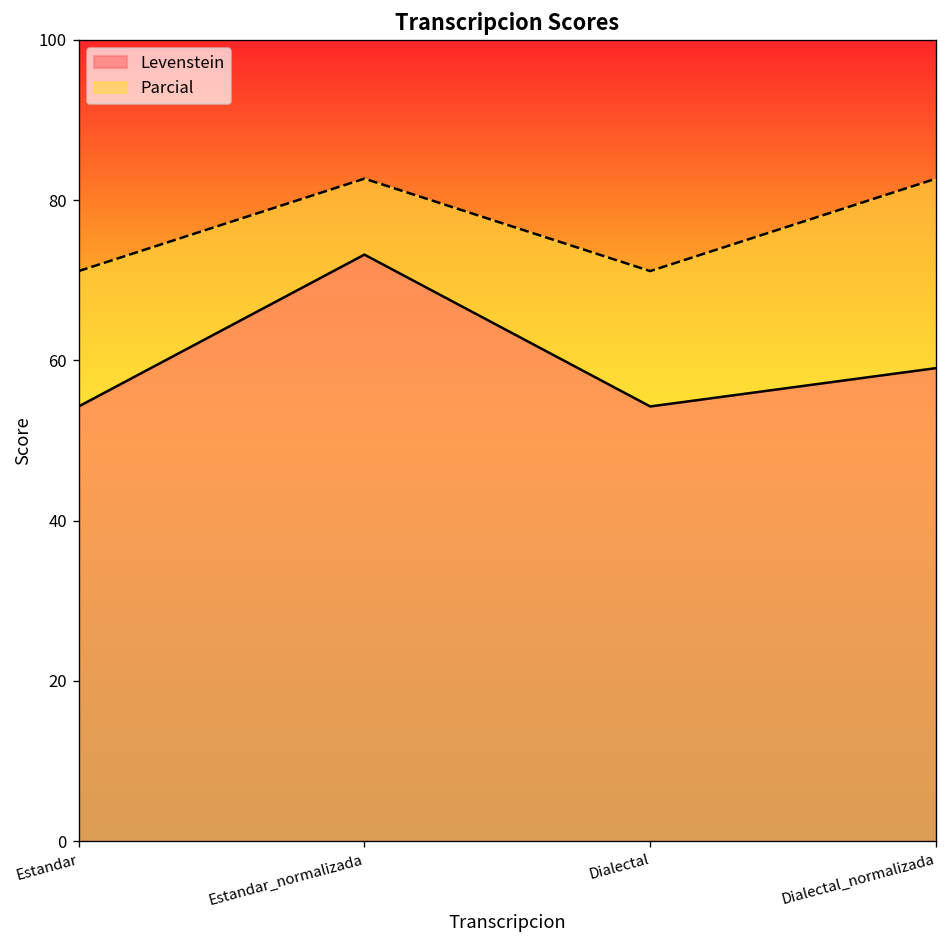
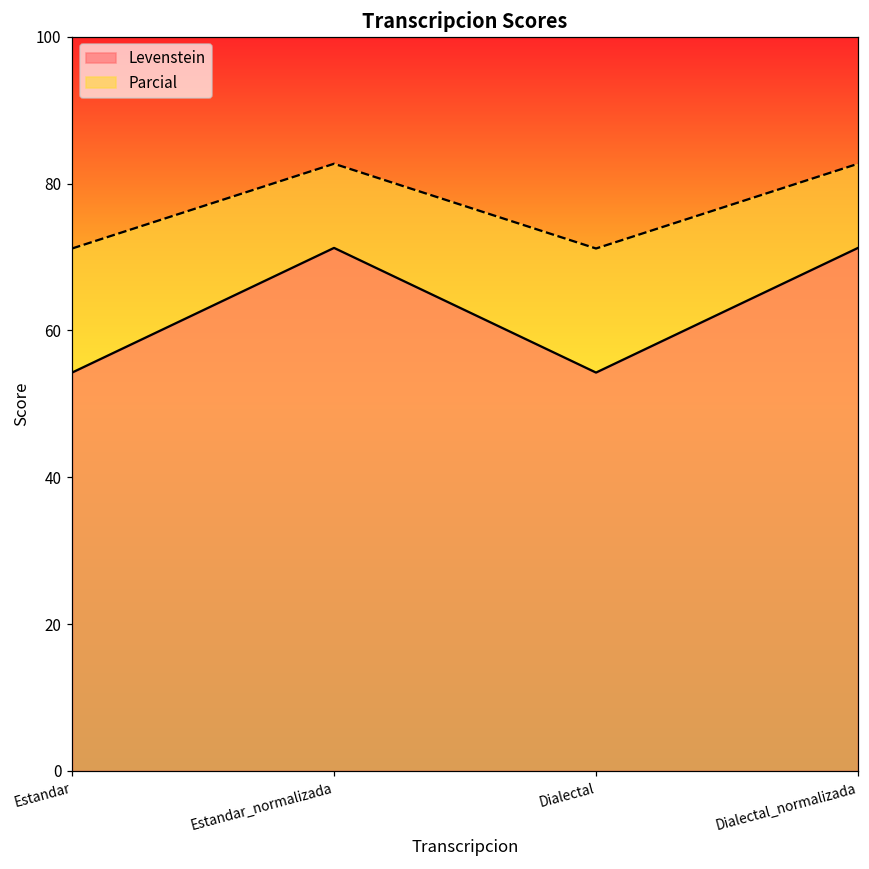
Levenstein, Estandar_normalizada: 73 -> 71
Levenstein, Dialectal_normalizada: 59 -> 71
